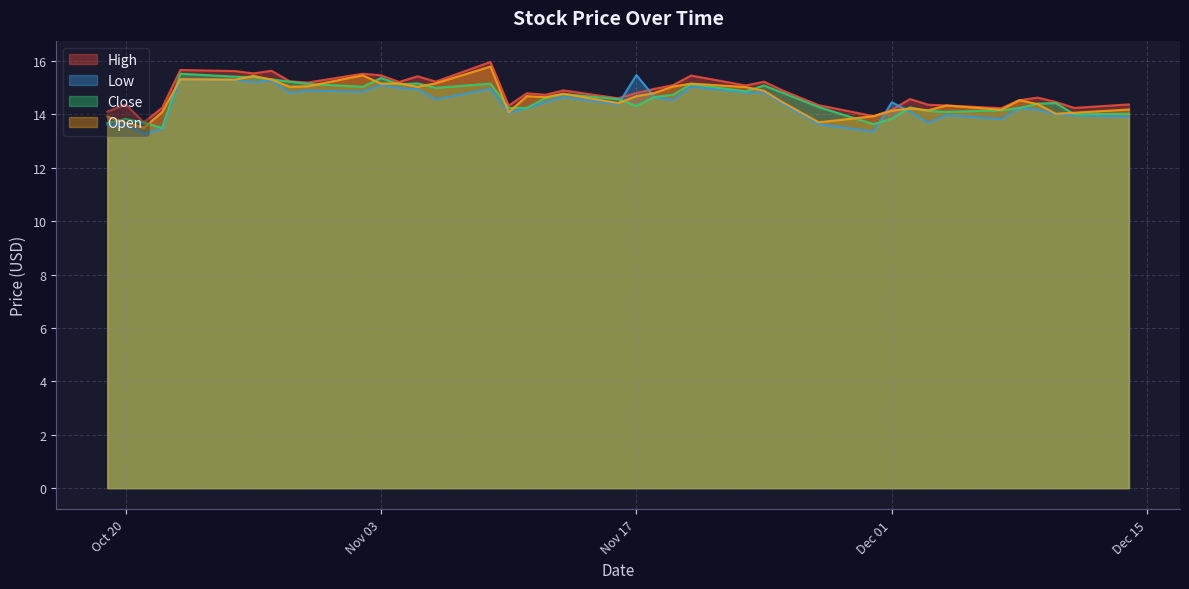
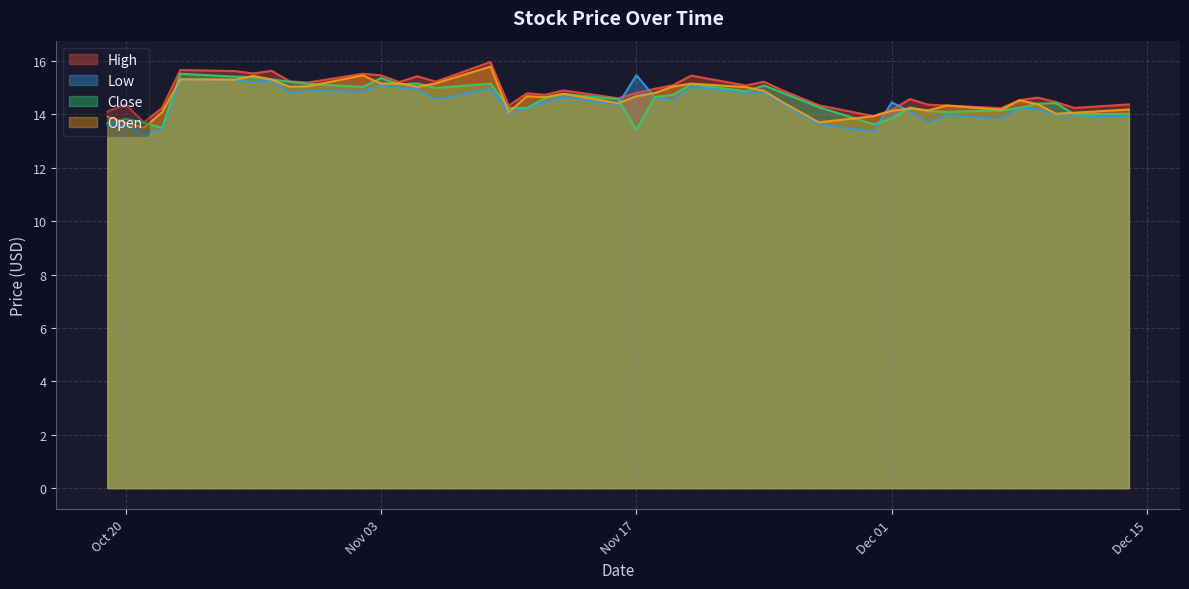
Close, Nov 17: 14.3 -> 13.4
